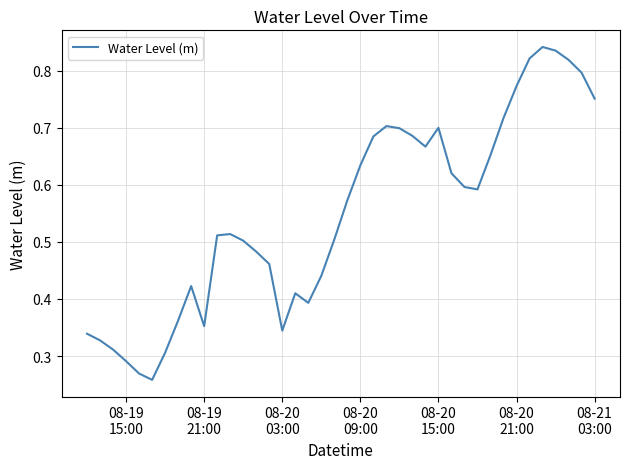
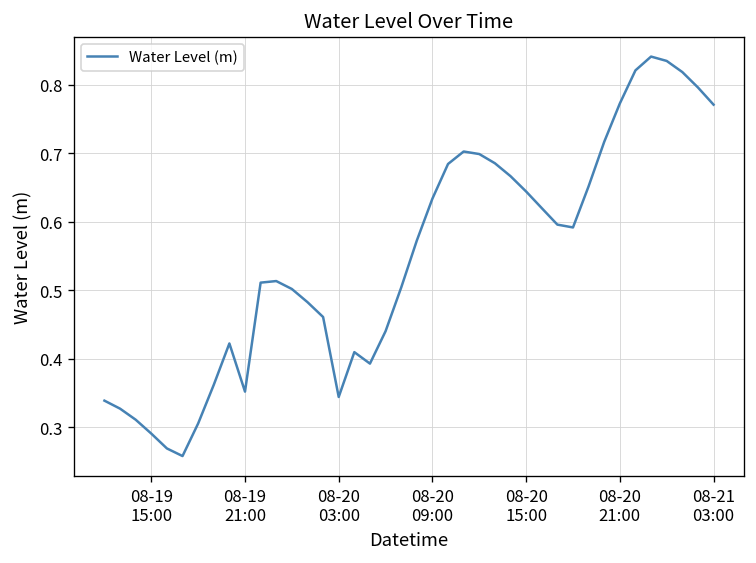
08-20 15:00: 0.70 -> 0.64
08-21 03:00: 0.75 -> 0.77
